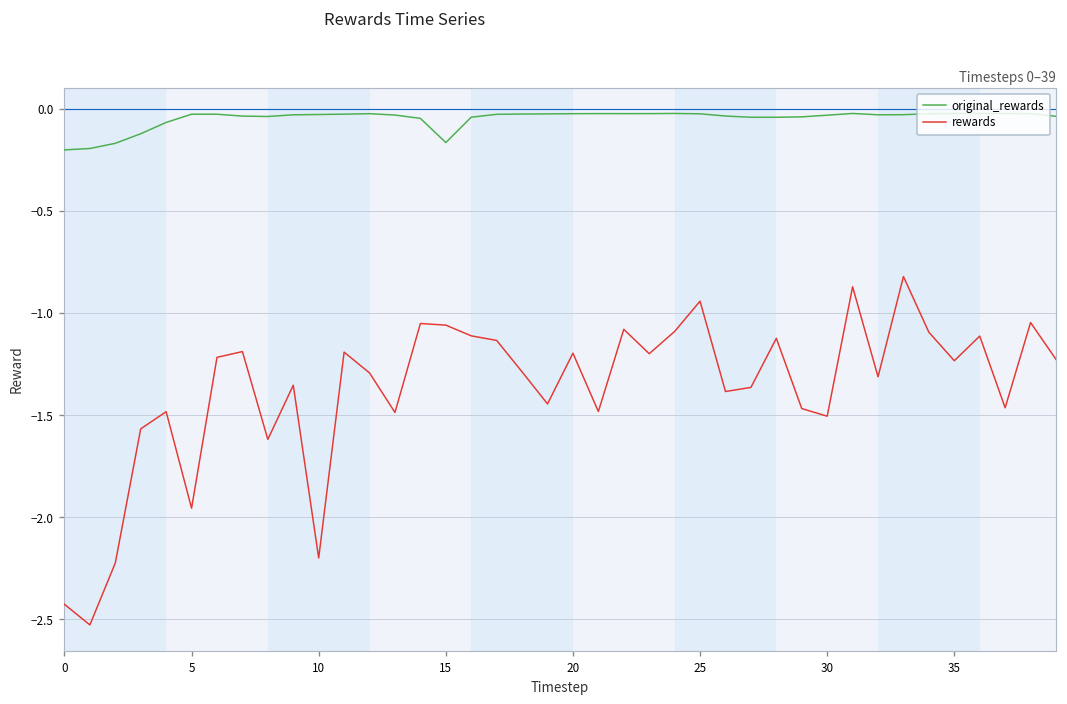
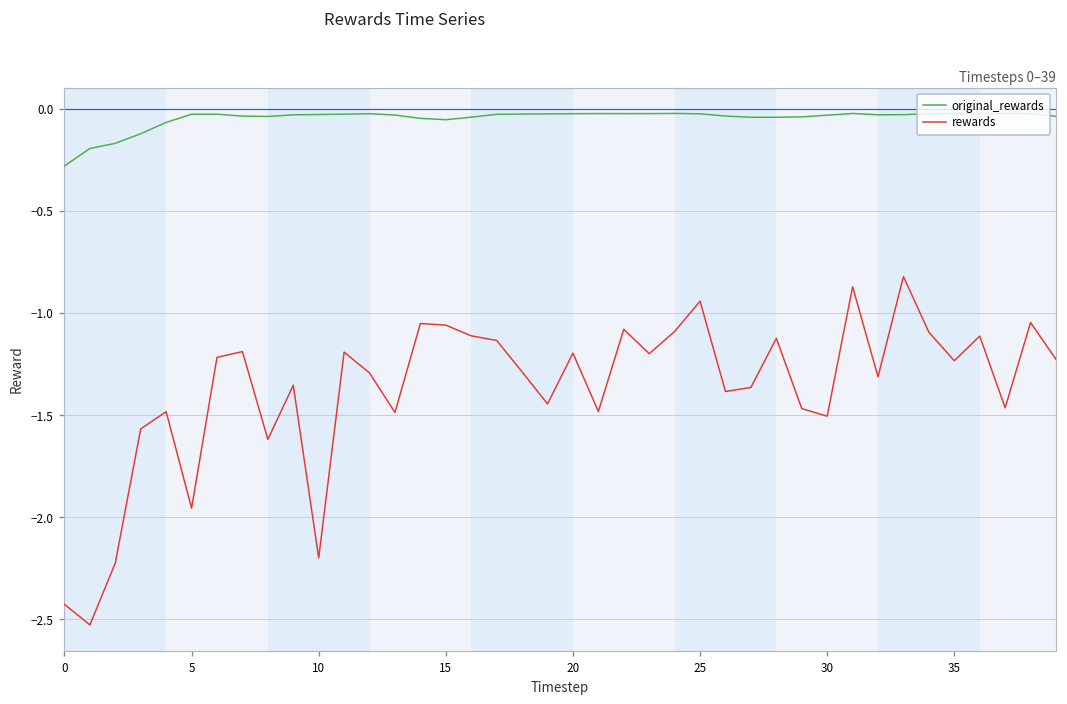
original_rewards, 0: -0.20 -> -0.28
original_rewards, 15: -0.16 -> -0.05
